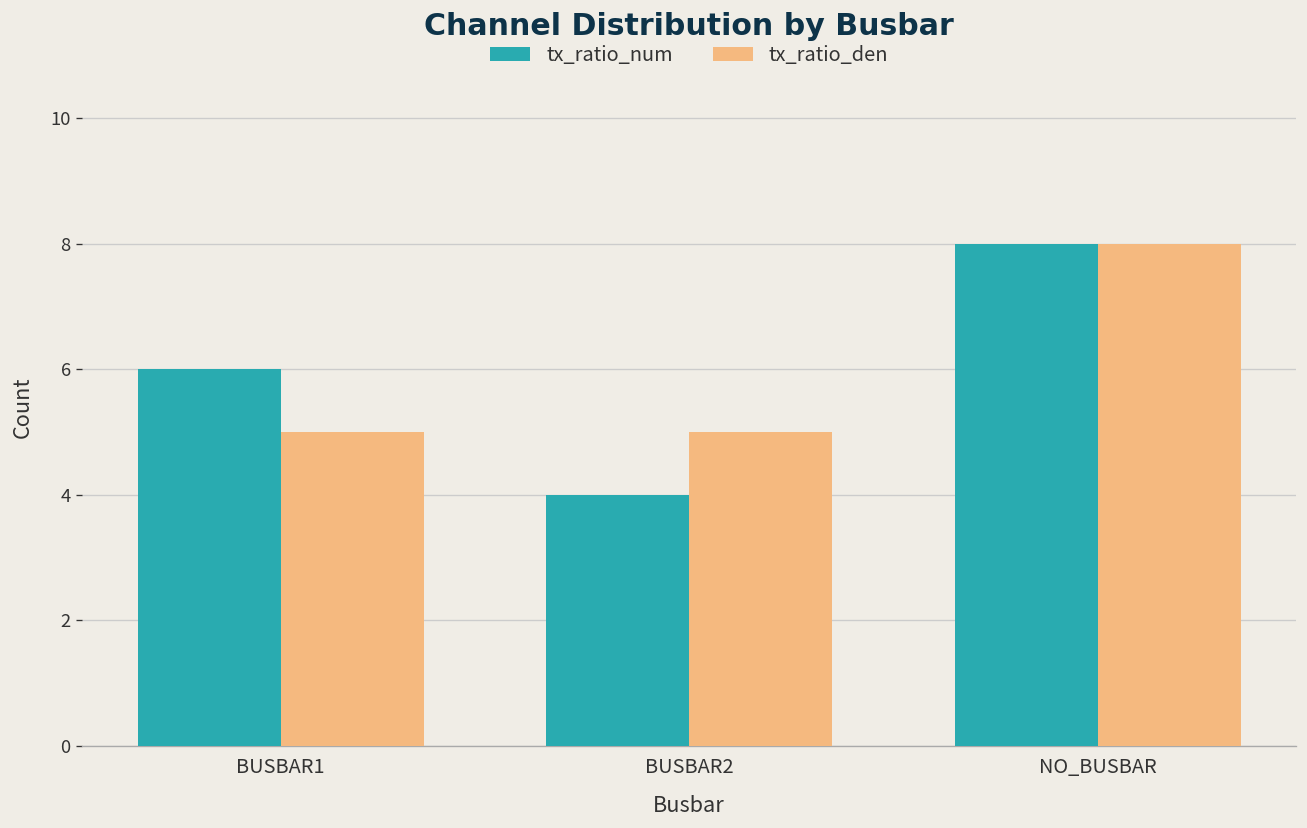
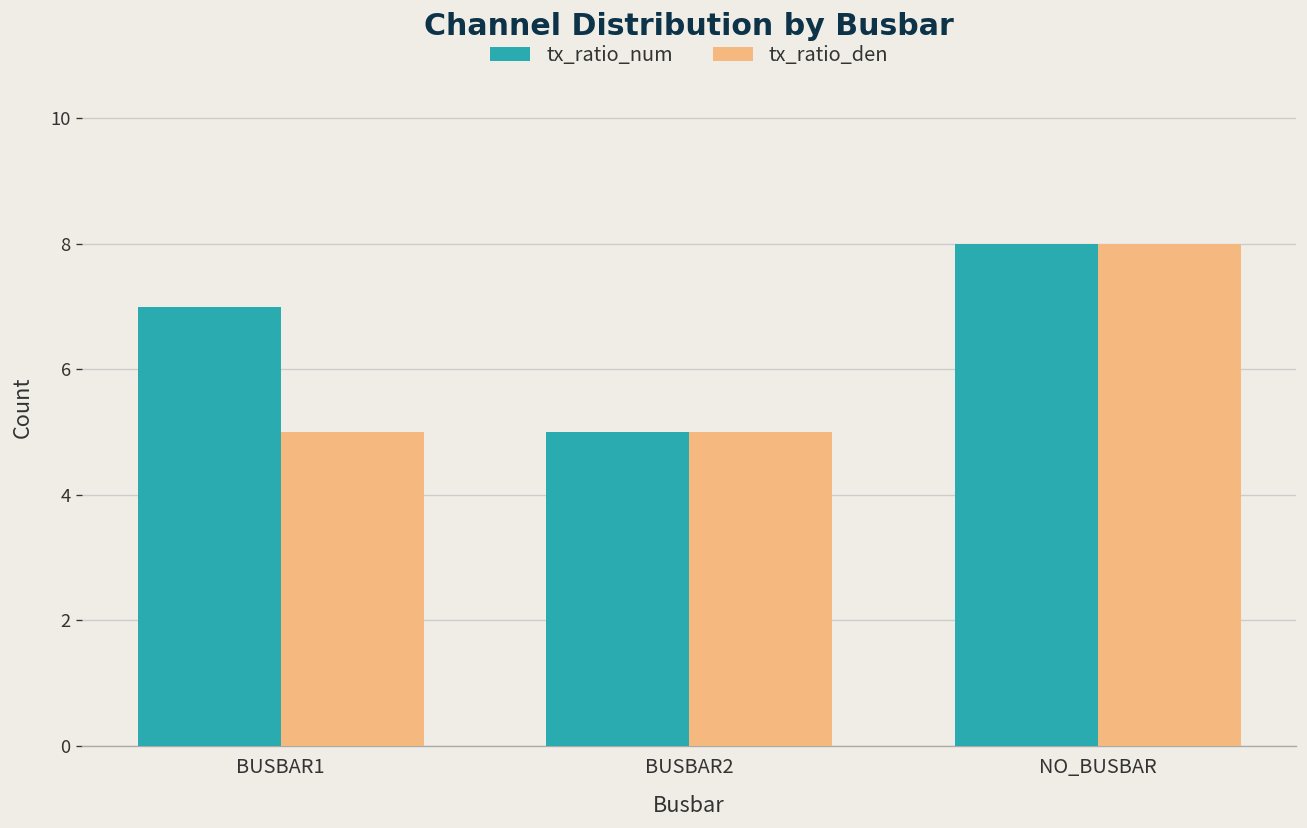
tx_ratio_num, BUSBAR1: 6 -> 7
tx_ratio_num, BUSBAR2: 4 -> 5
